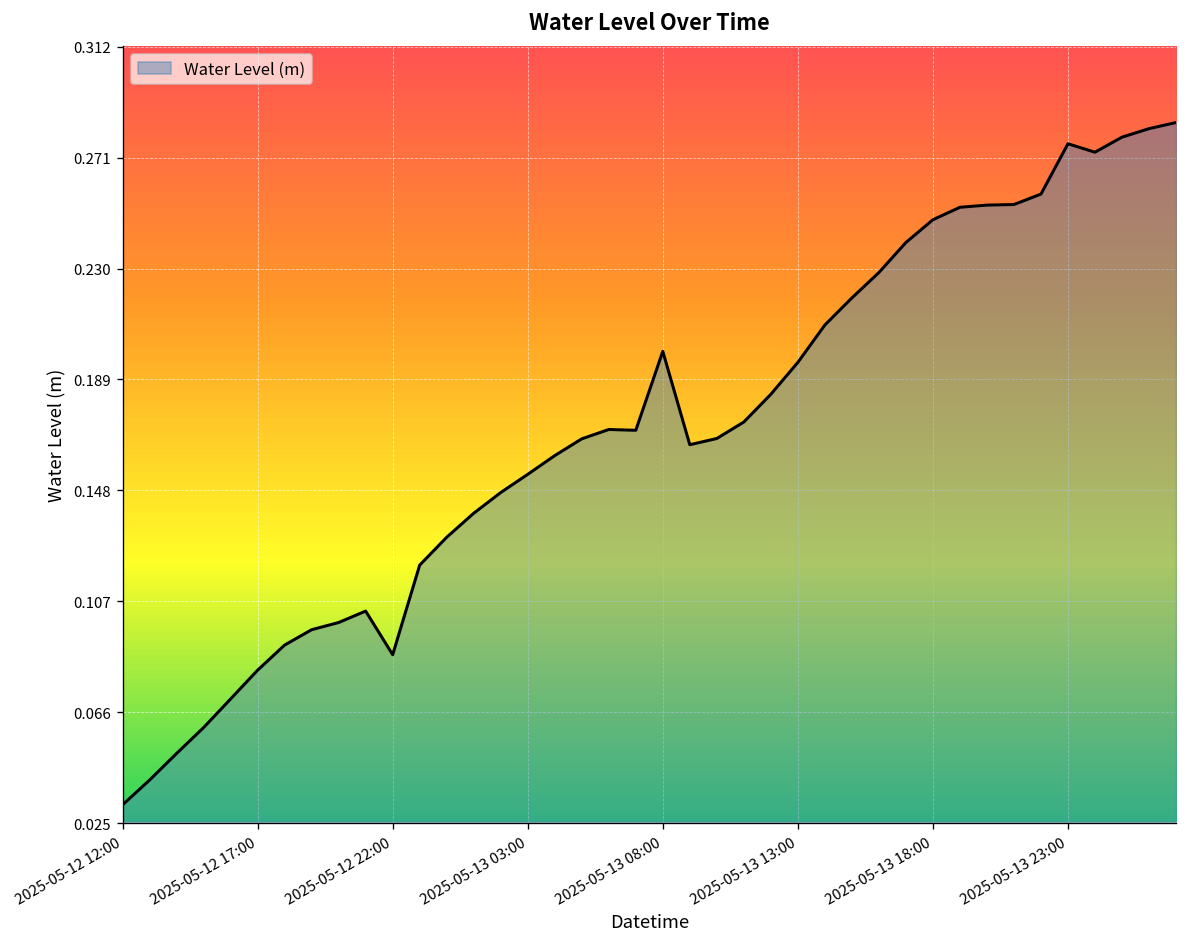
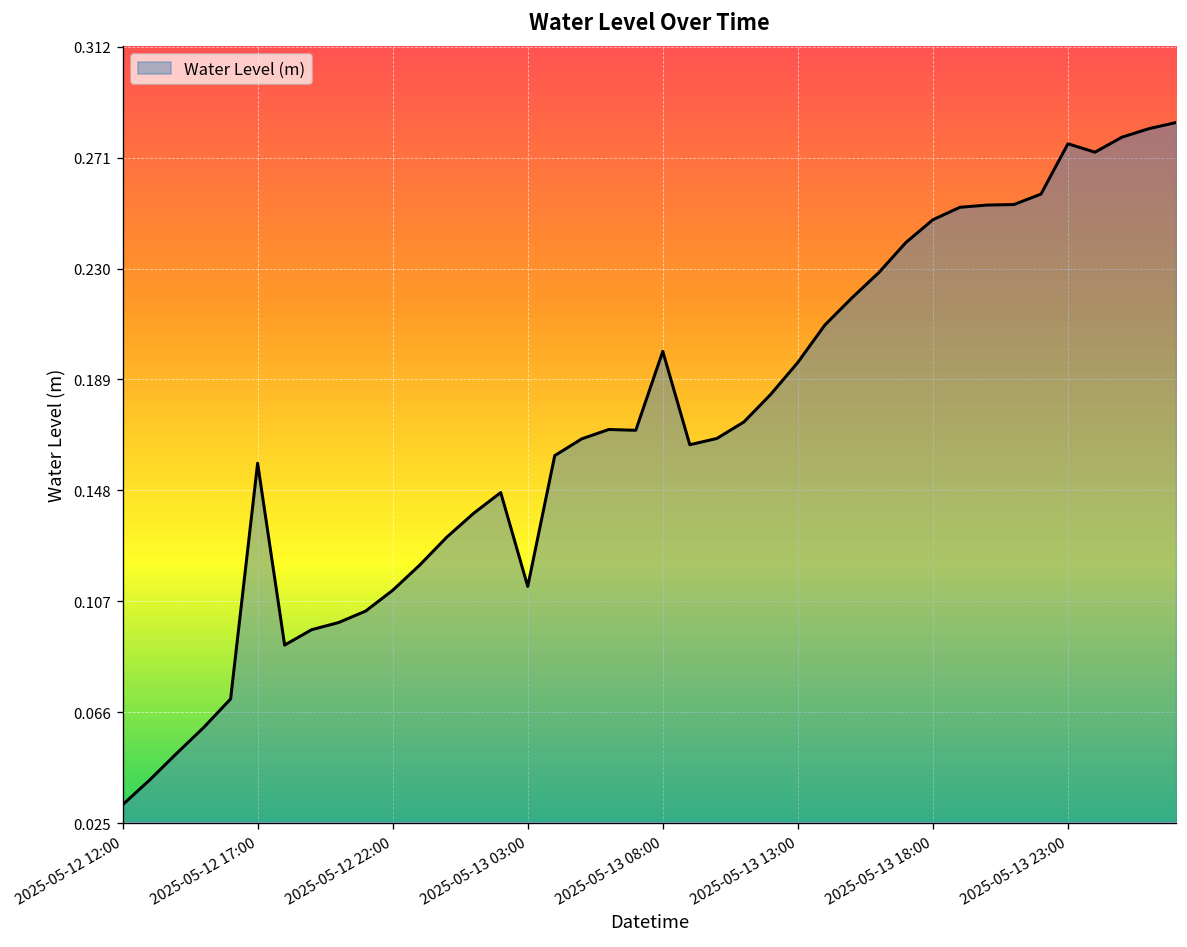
2025-05-12 17:00: 0.082 -> 0.158
2025-05-12 22:00: 0.087 -> 0.111
2025-05-13 03:00: 0.154 -> 0.113
